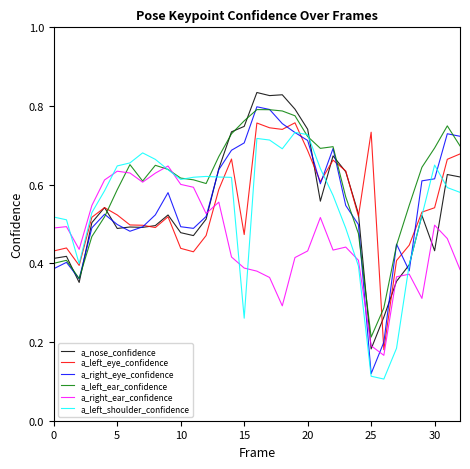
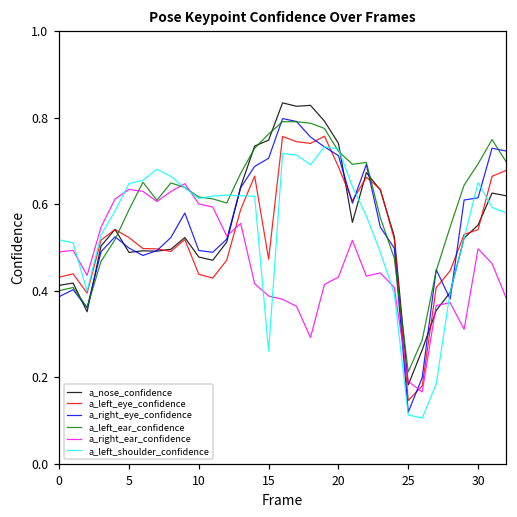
a_left_eye_confidence, 25: 0.73 -> 0.15
a_nose_confidence, 30: 0.43 -> 0.55
